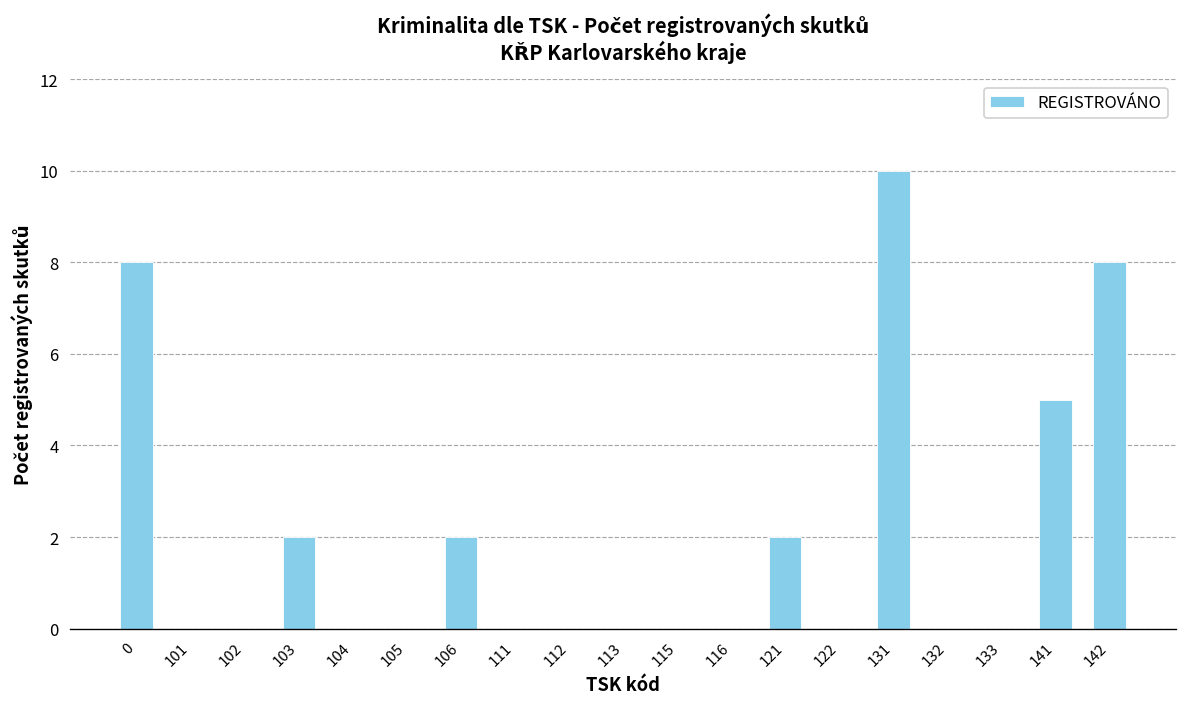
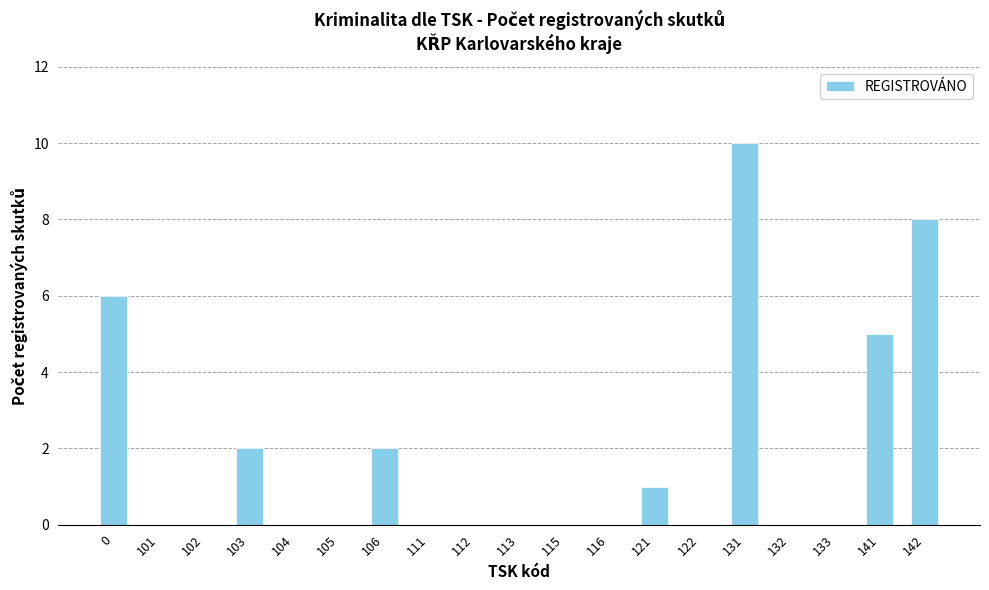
0: 8 -> 6
121: 2 -> 1
